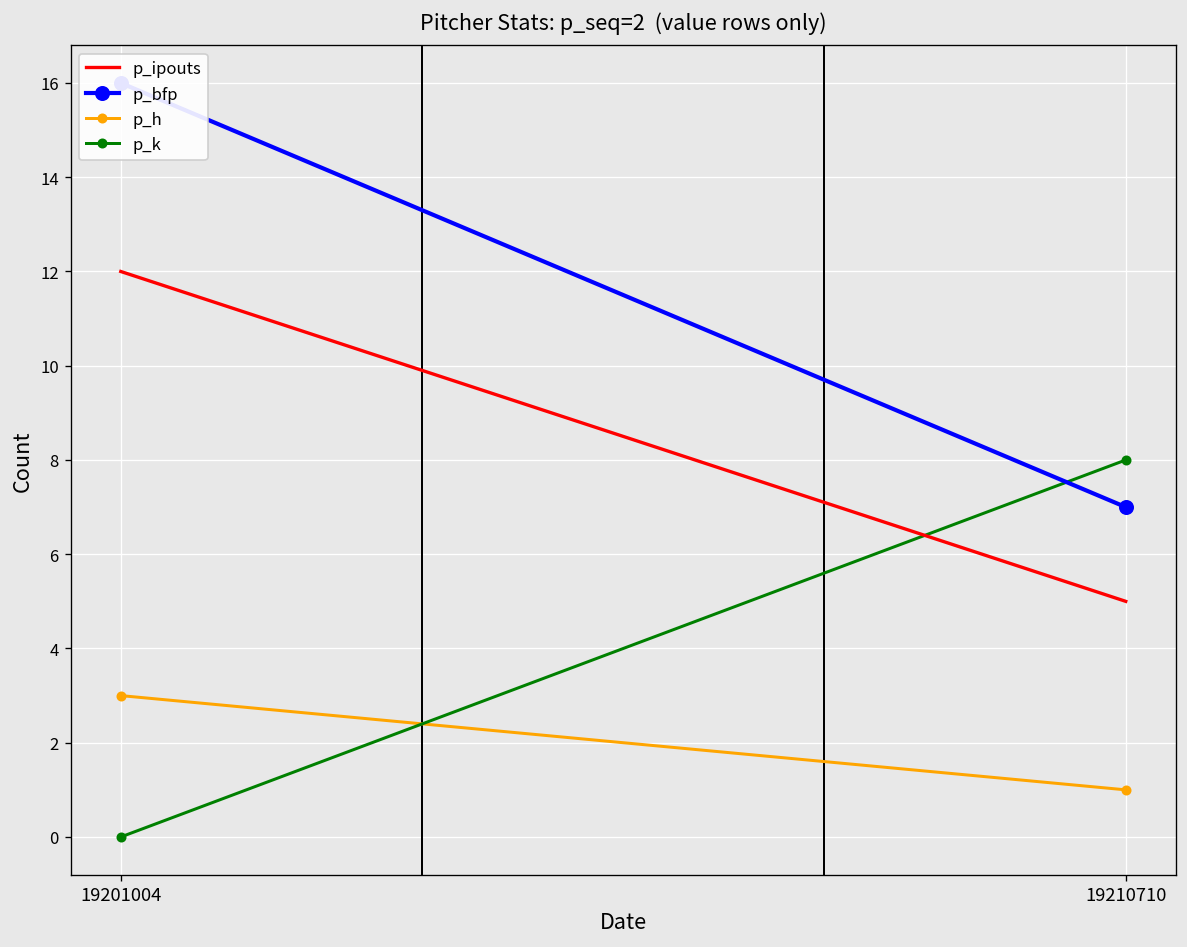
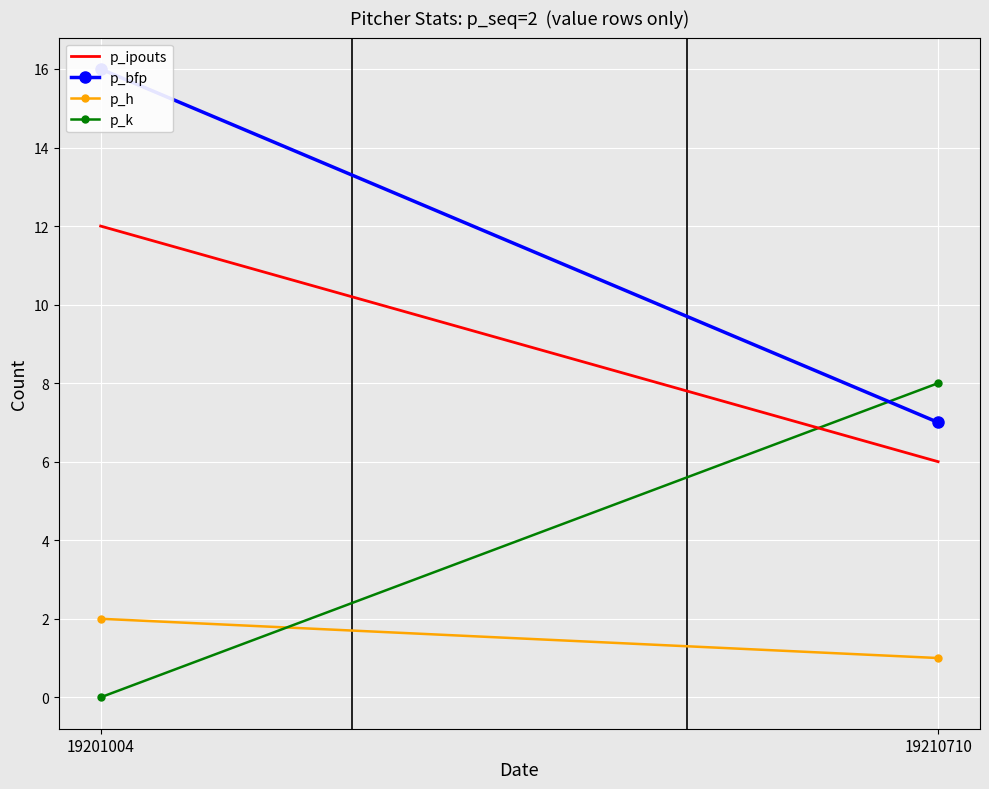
p_h, 19201004: 3 -> 2
p_ipouts, 19210710: 5 -> 6
